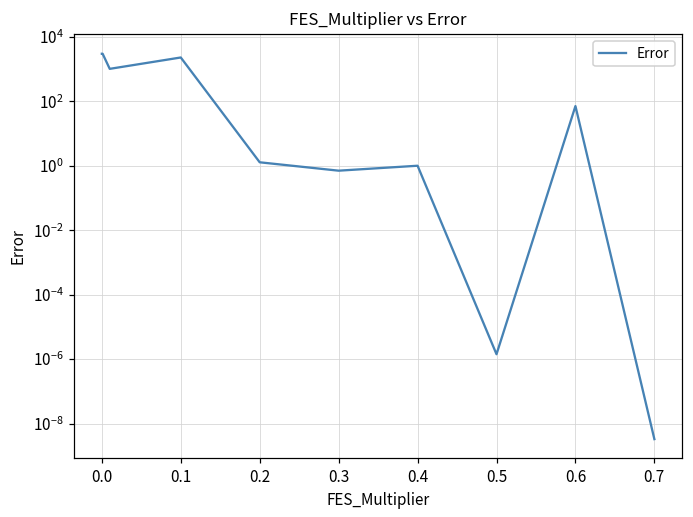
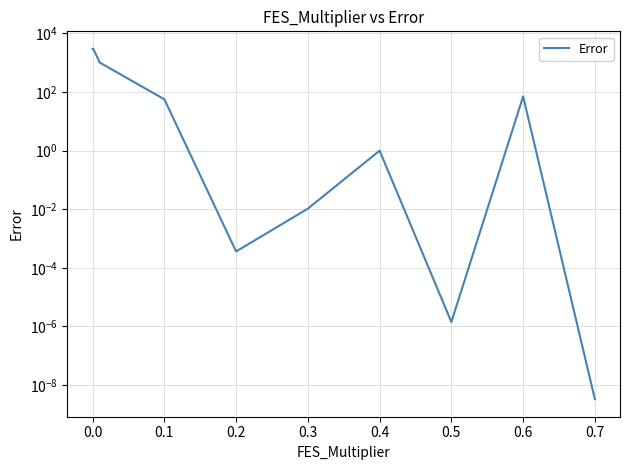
0.1: 2000 -> 60
0.2: 1 -> 0.0004
0.3: 0.7 -> 0.010
